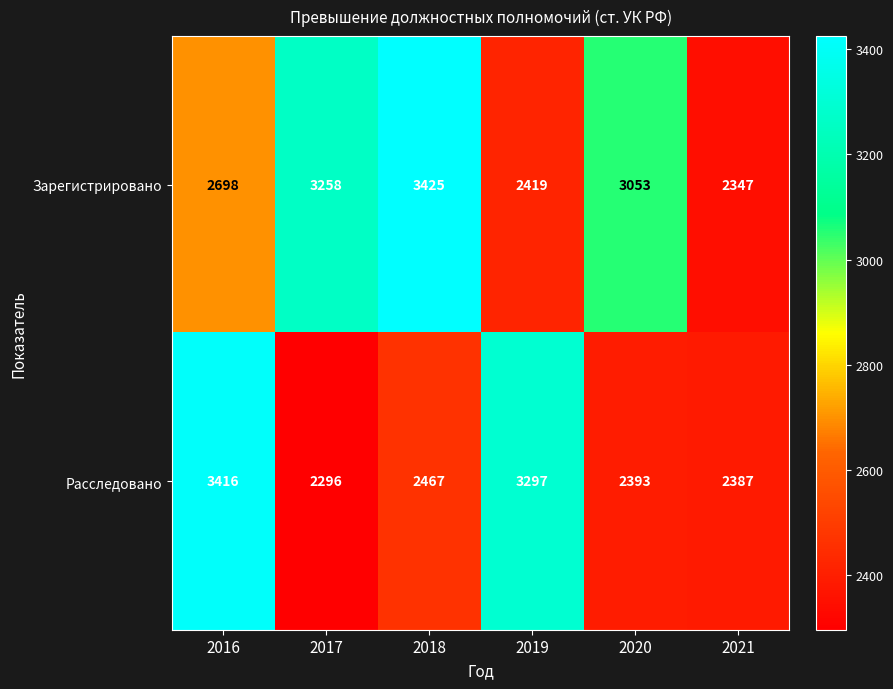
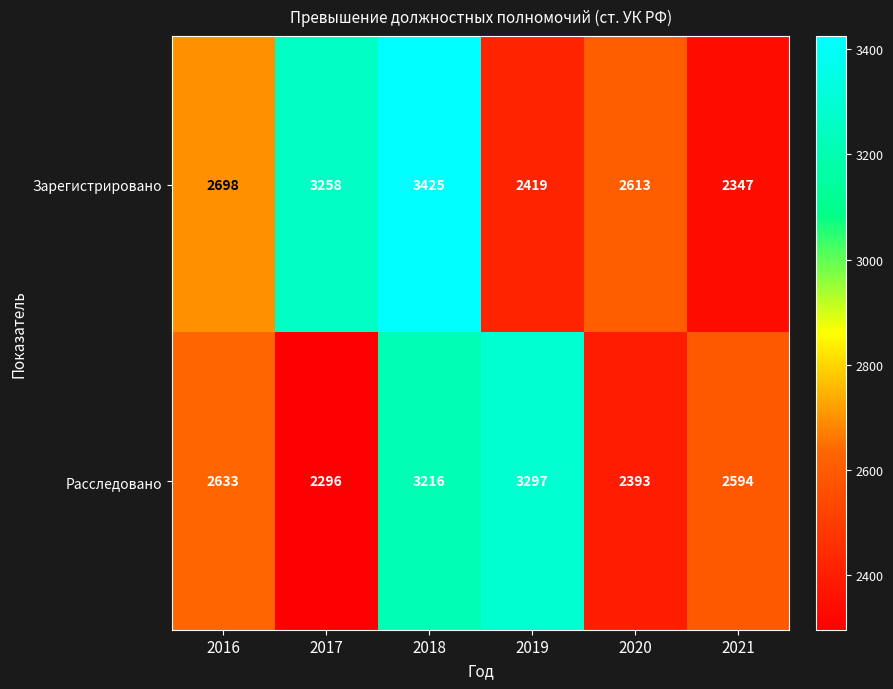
Зарегистрировано, 2020: 3053 -> 2613
Расследовано, 2016: 3416 -> 2633
Расследовано, 2018: 2467 -> 3216
Расследовано, 2021: 2387 -> 2594
